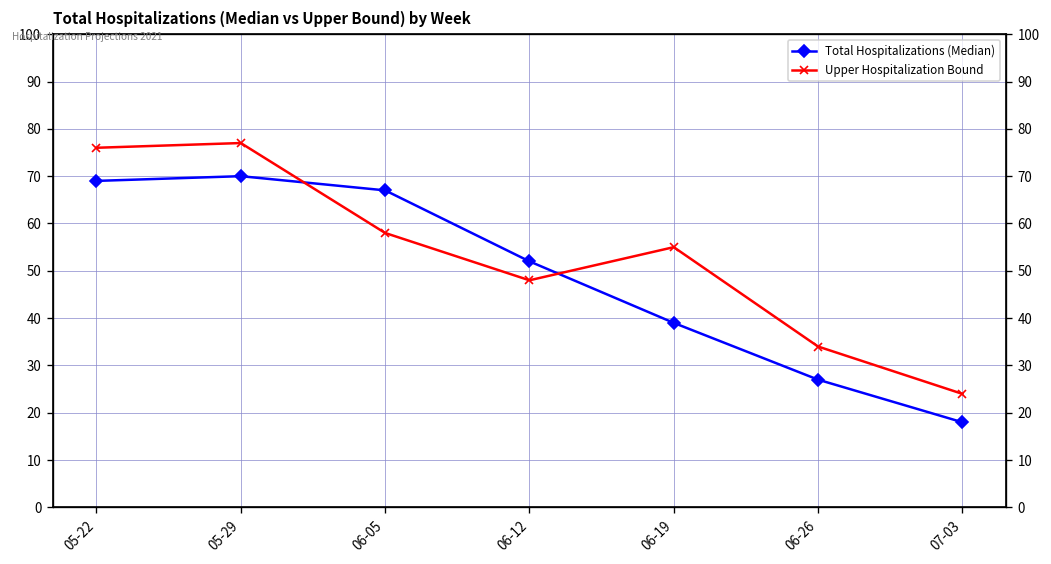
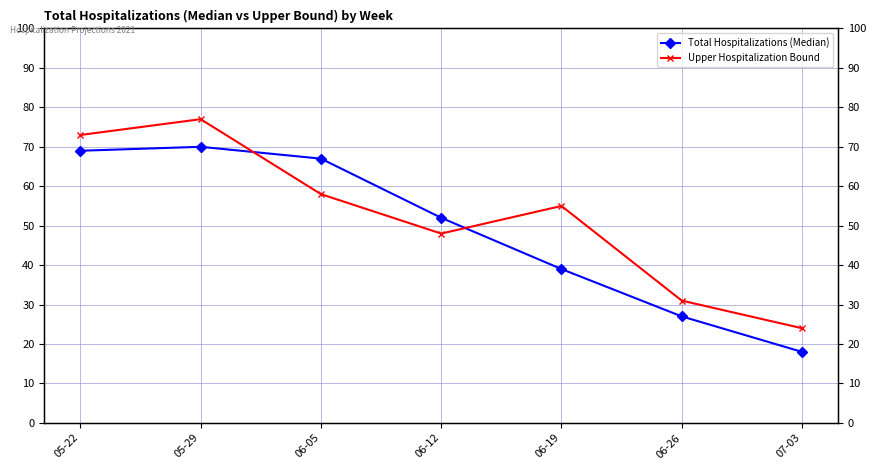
Upper Hospitalization Bound, 05-22: 76 -> 73
Upper Hospitalization Bound, 06-26: 34 -> 31
